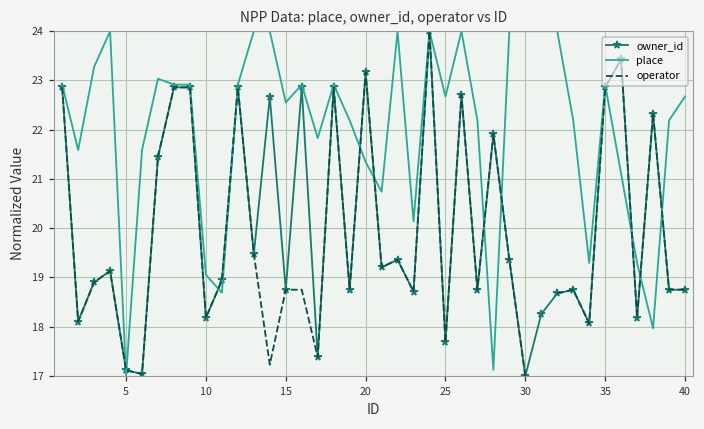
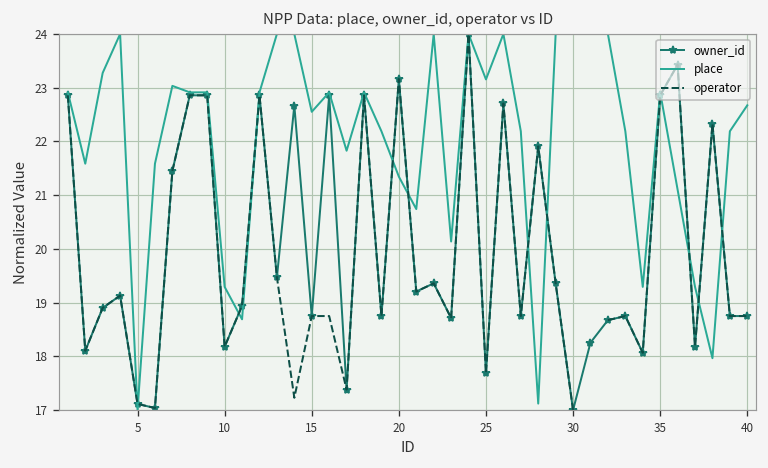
place, 10: 19.1 -> 19.3
place, 25: 22.7 -> 23.2
